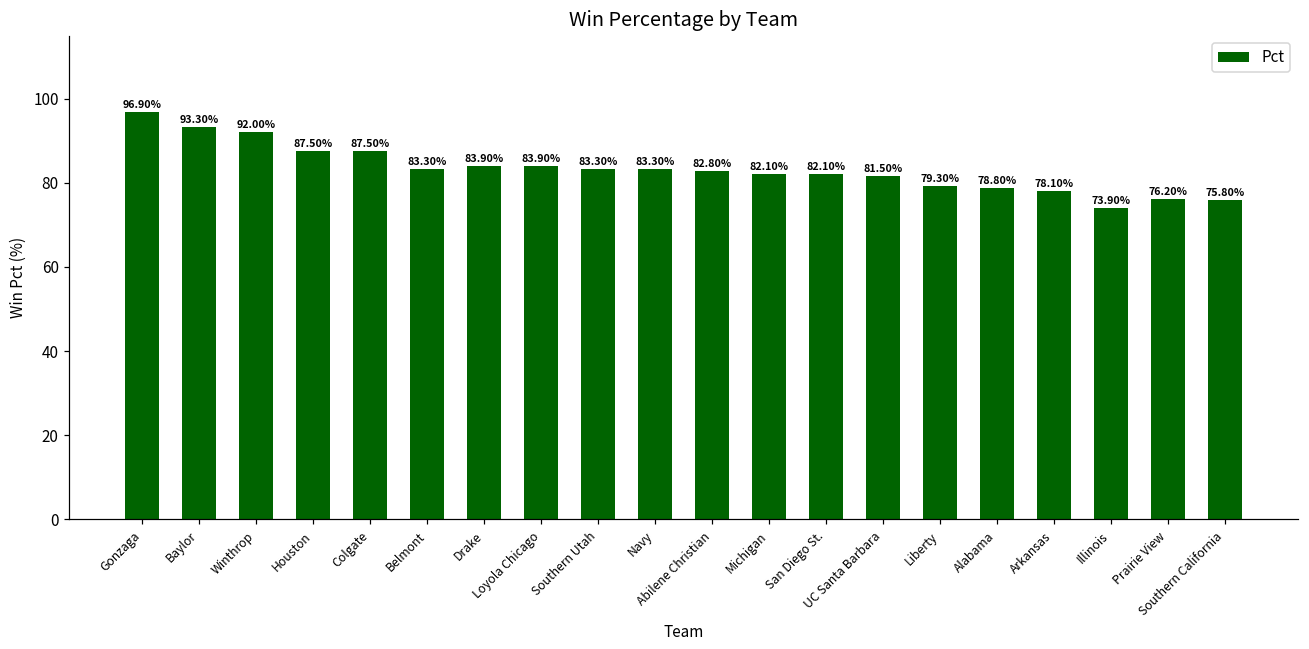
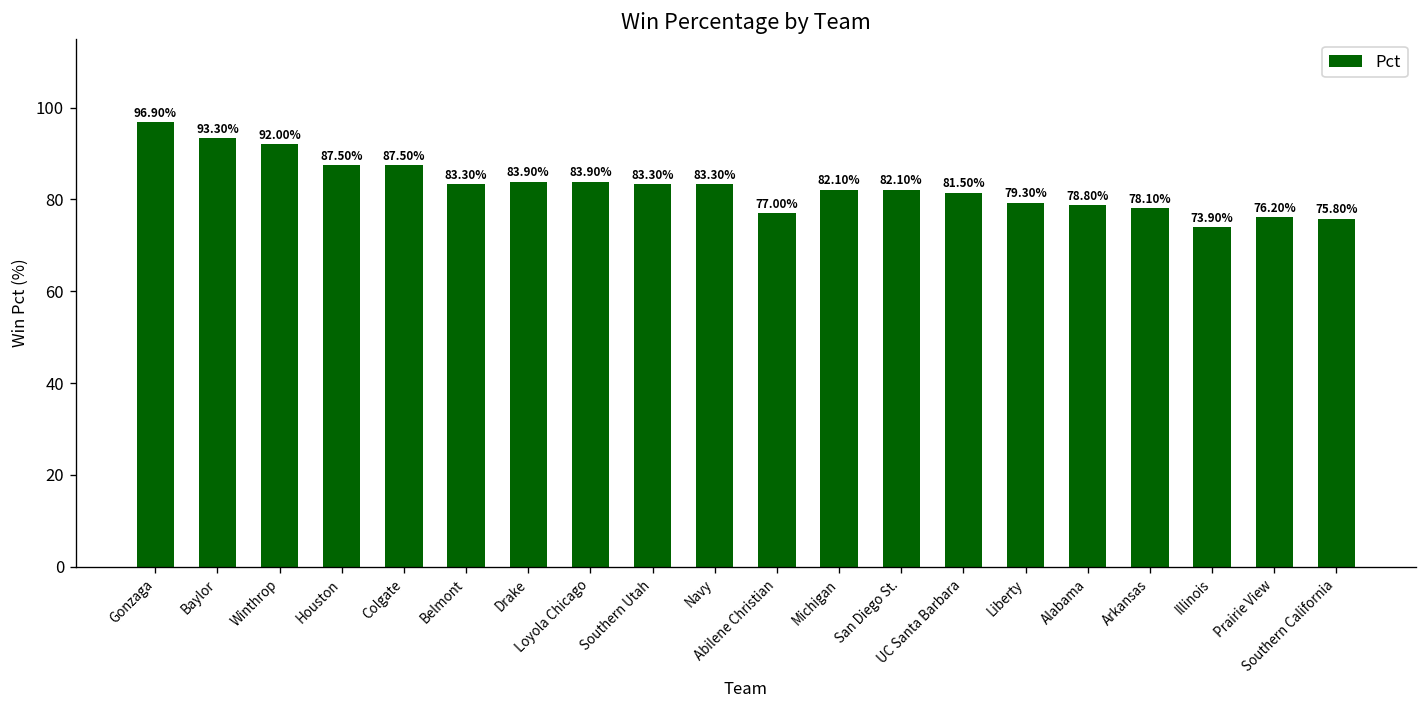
Abilene Christian: 82.80% -> 77.00%
